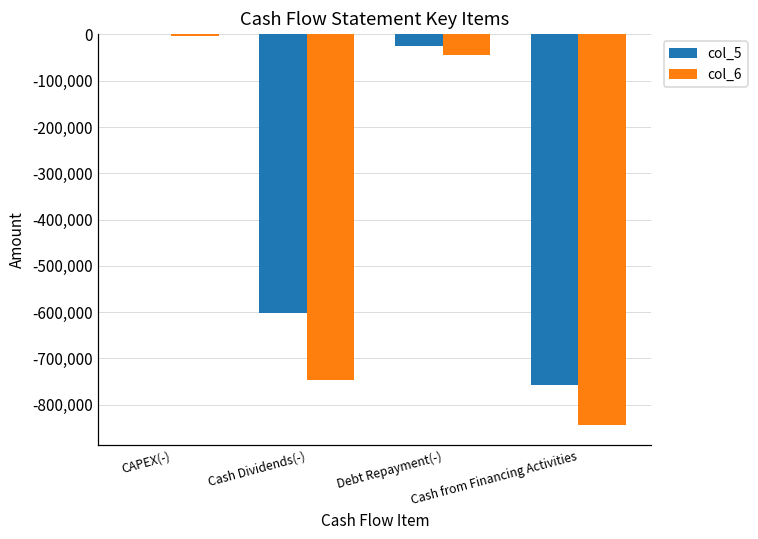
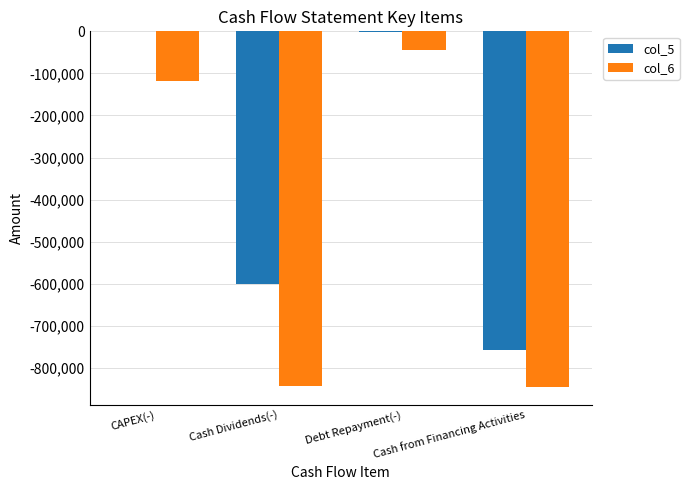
col_6, CAPEX(-): 0 -> -120,000
col_6, Cash Dividends(-): -750,000 -> -840,000
col_5, Debt Repayment(-): -30,000 -> 0
